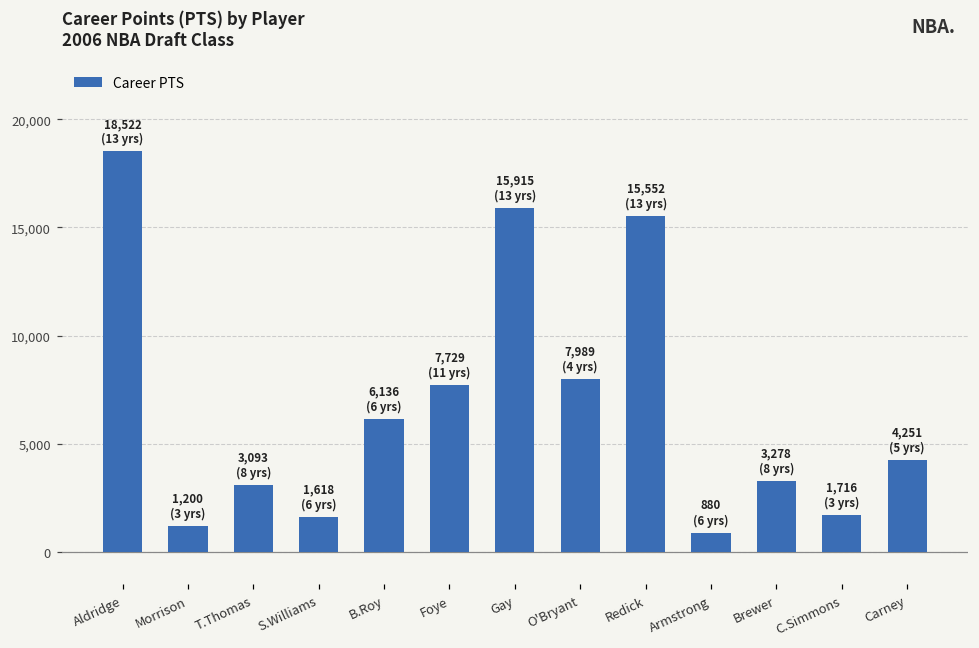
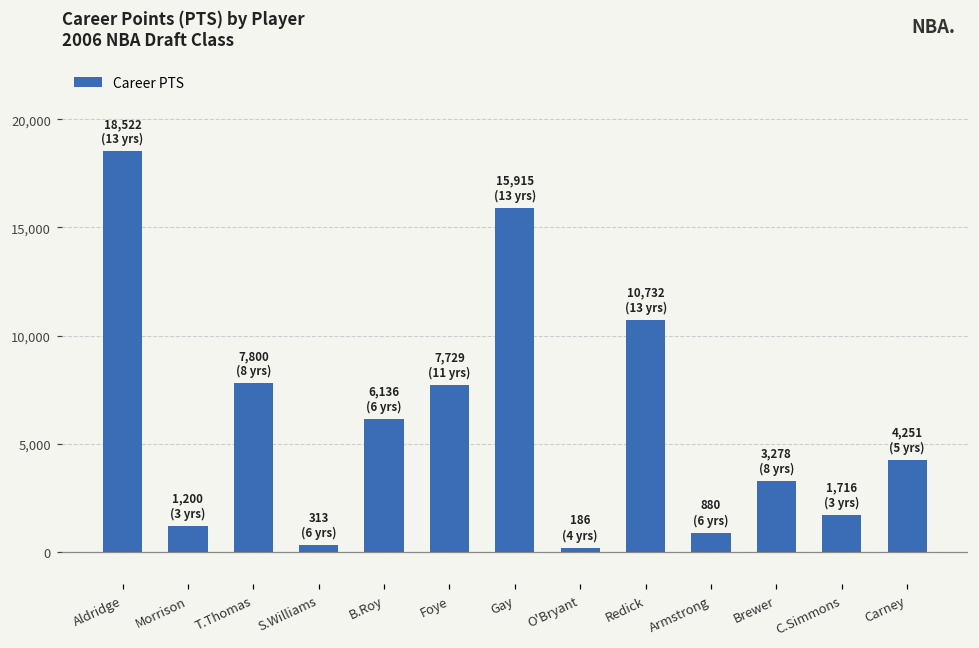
T.Thomas: 3,093 -> 7,800
S.Williams: 1,618 -> 313
O'Bryant: 7,989 -> 186
Redick: 15,552 -> 10,732
